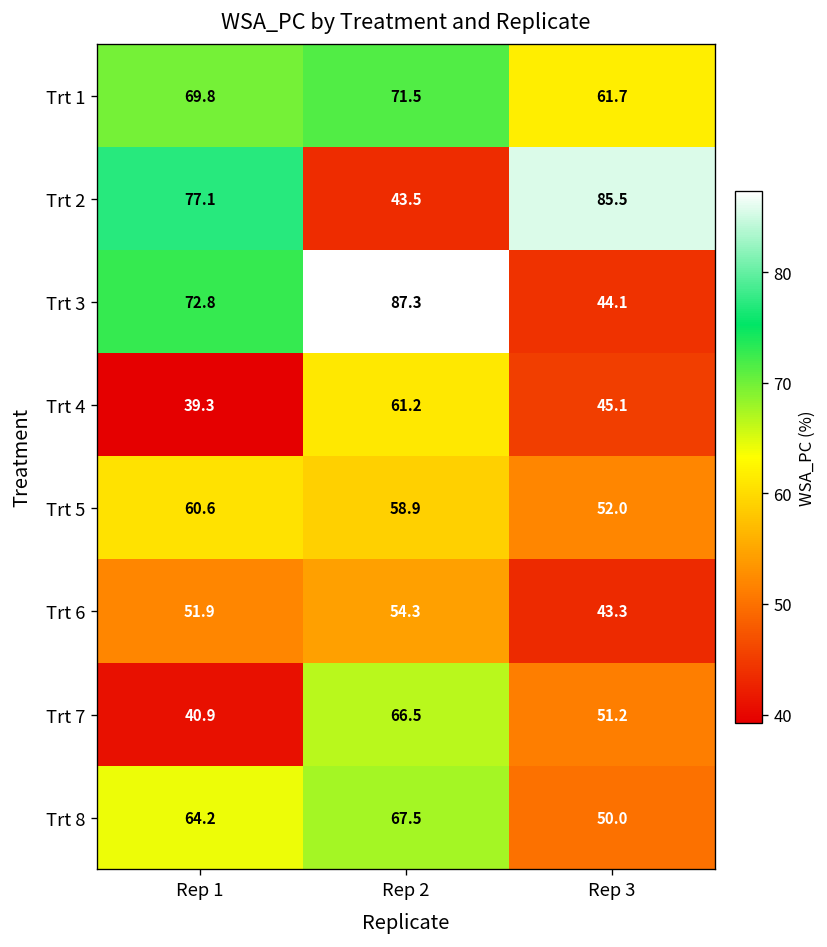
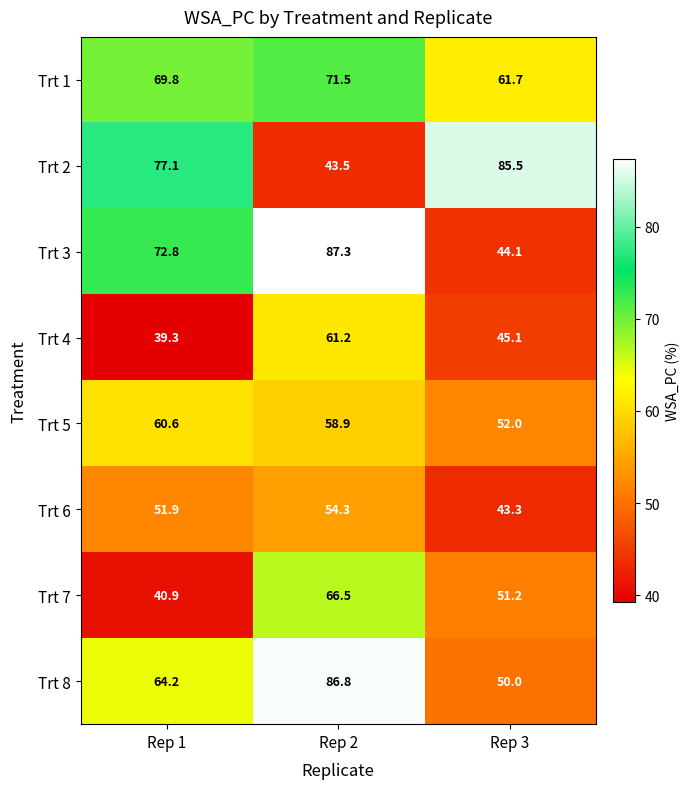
Trt 8, Rep 2: 67.5 -> 86.8
